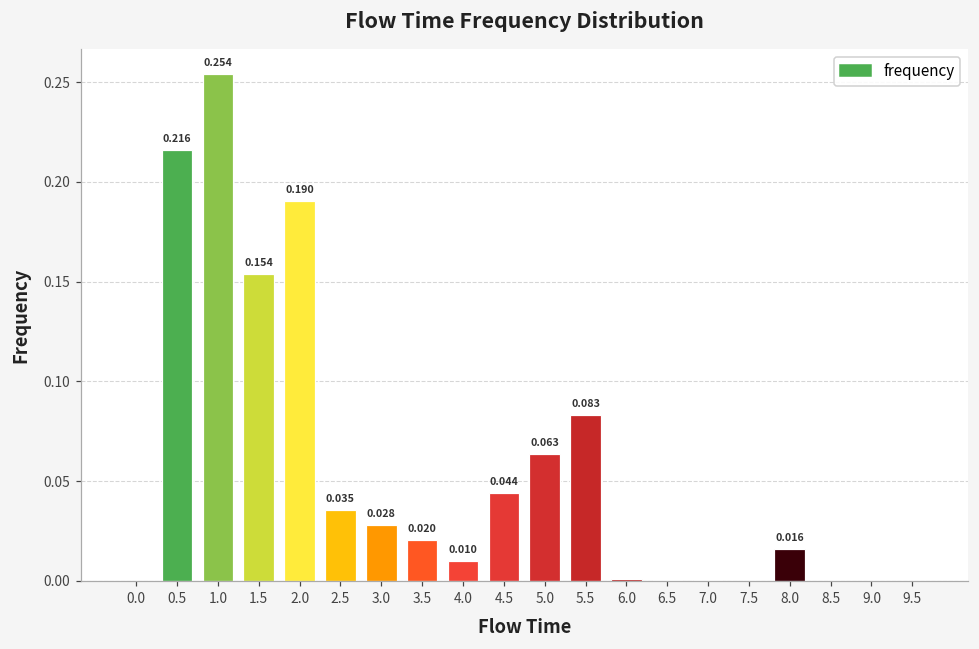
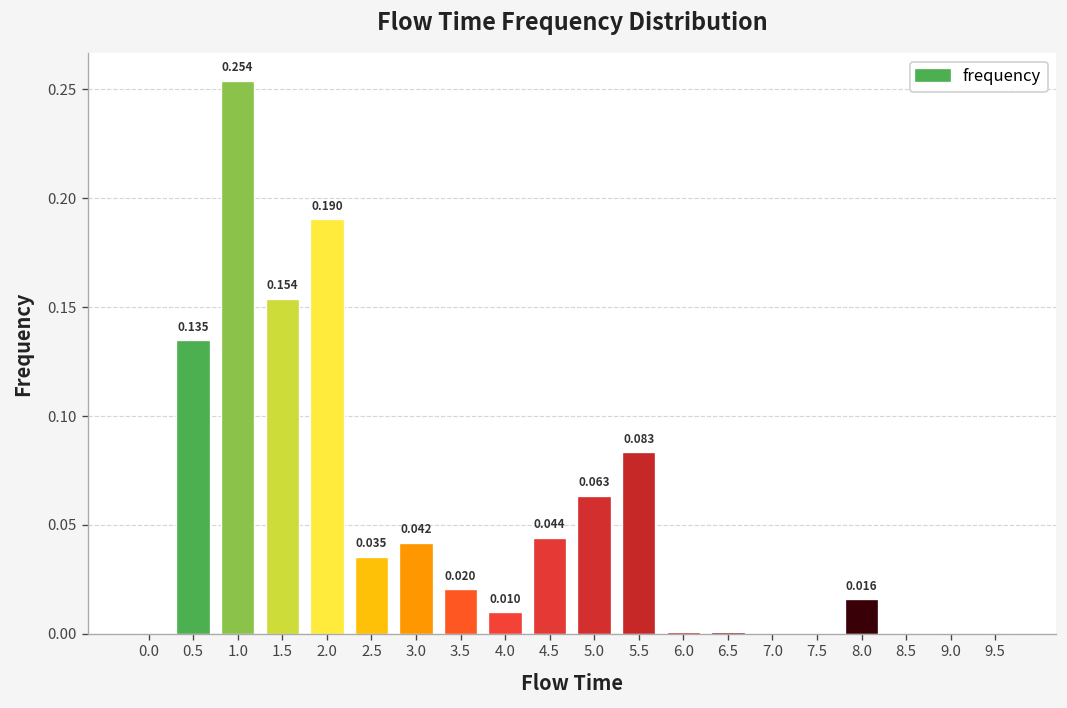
0.5: 0.216 -> 0.135
3.0: 0.028 -> 0.042
